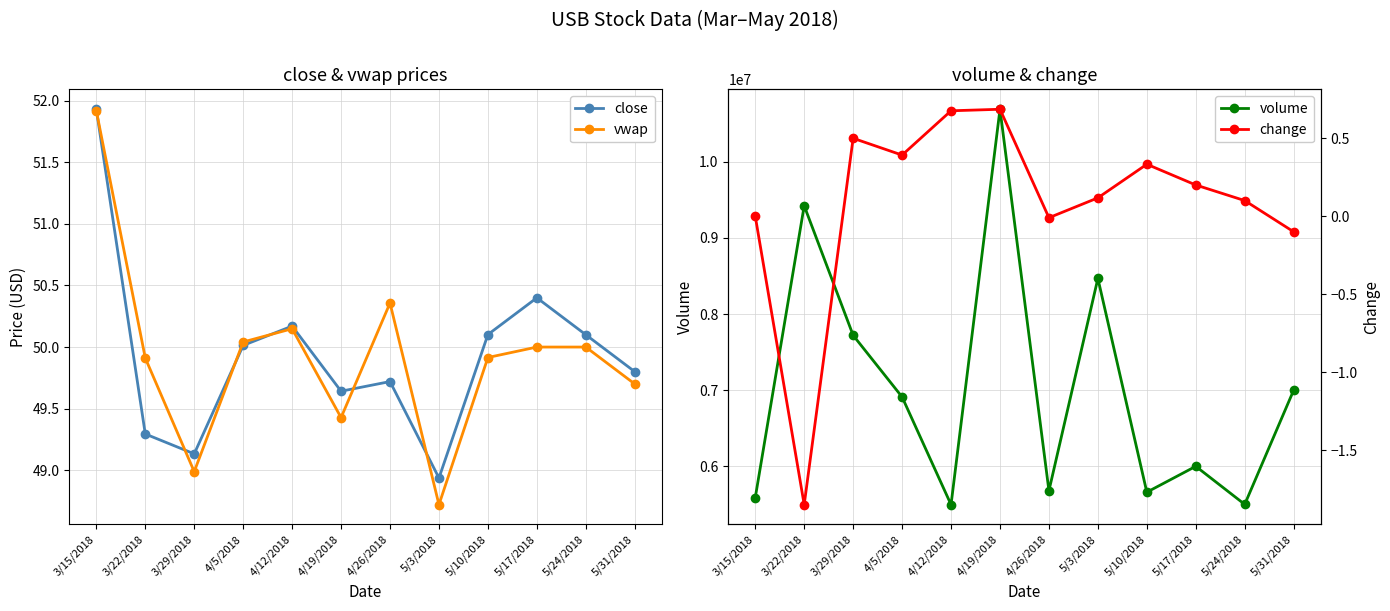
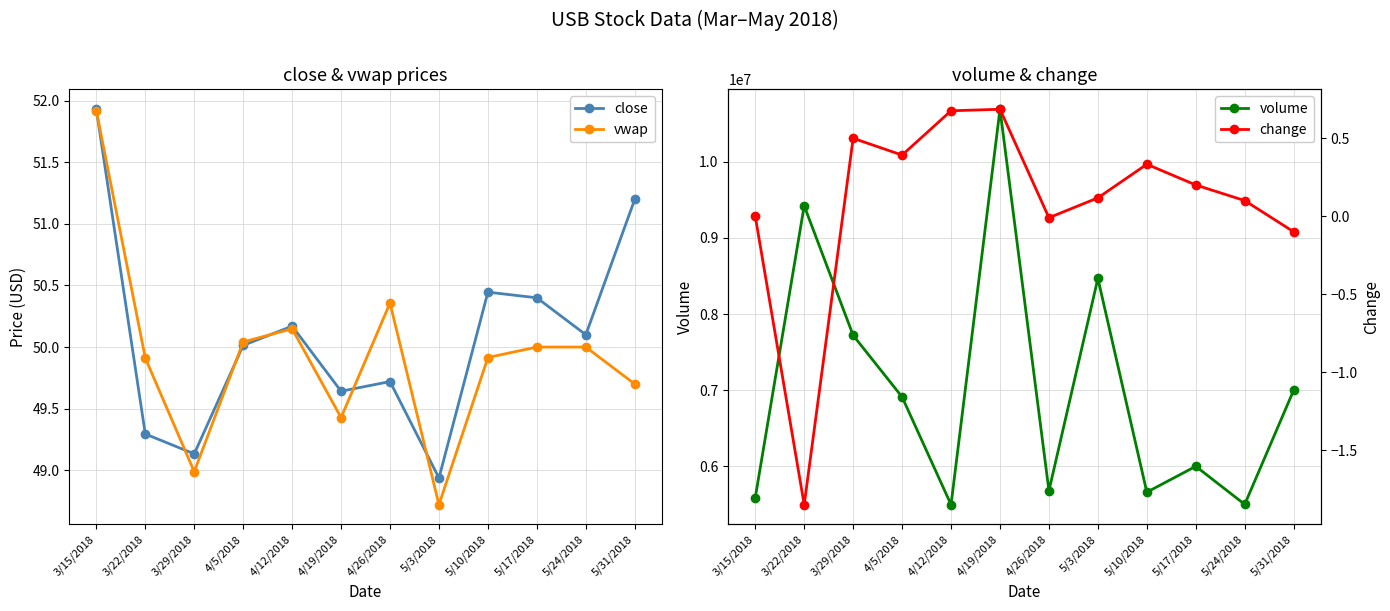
close & vwap prices, close, 5/10/2018: 50.10 -> 50.45
close & vwap prices, close, 5/31/2018: 49.8 -> 51.2
